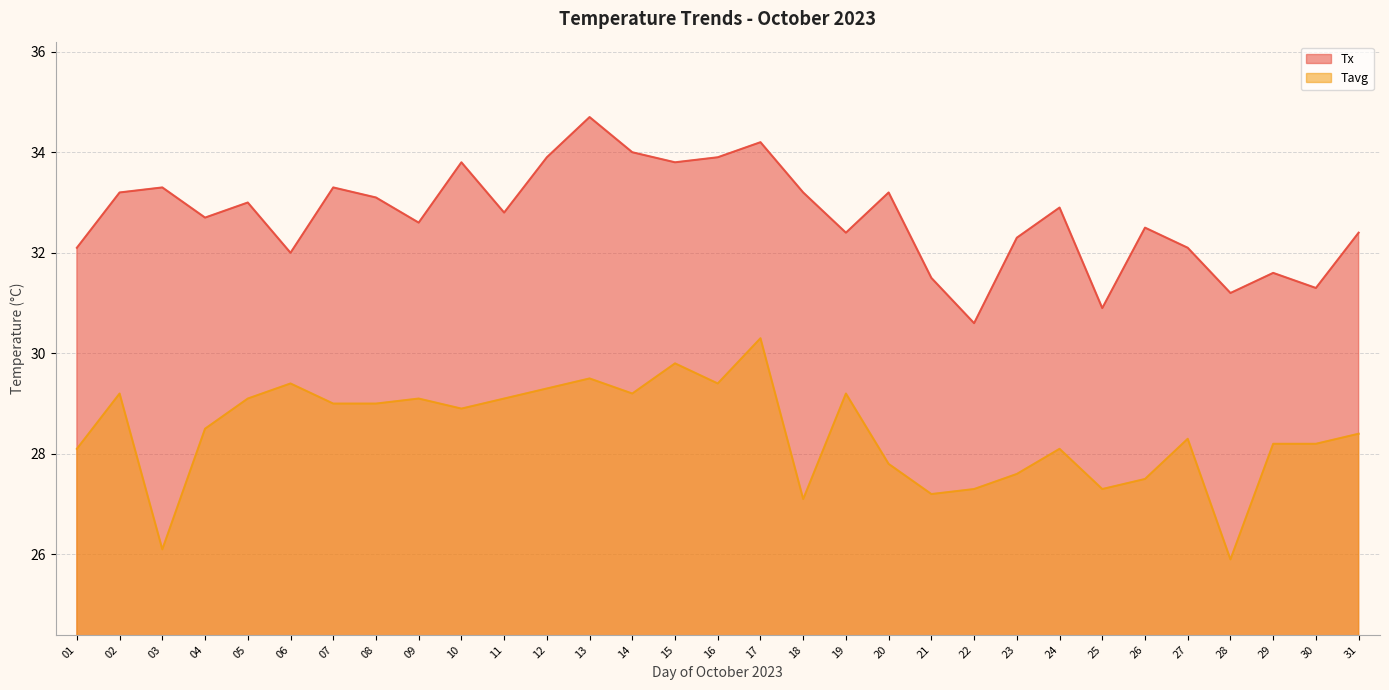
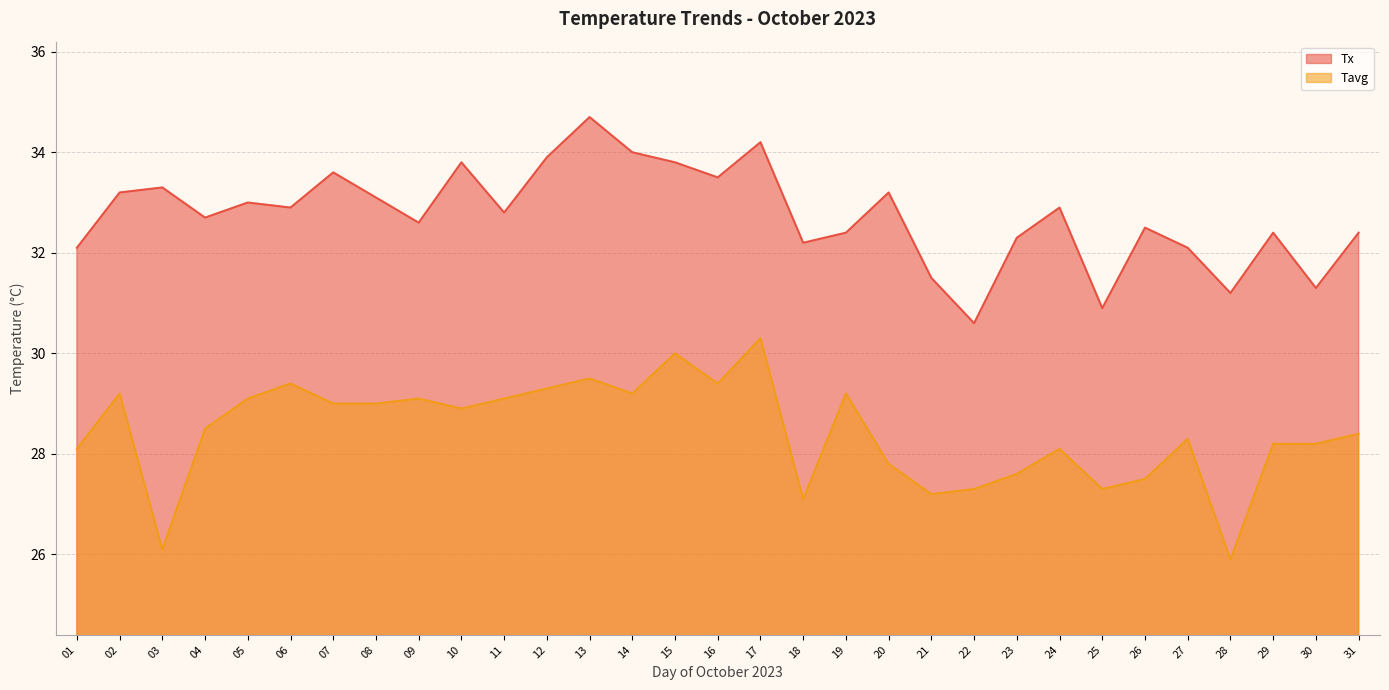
Tx, 06: 32.0 -> 32.9
Tx, 07: 33.3 -> 33.6
Tavg, 15: 29.8 -> 30.0
Tx, 16: 33.9 -> 33.5
Tx, 18: 33.2 -> 32.2
Tx, 29: 31.6 -> 32.4
